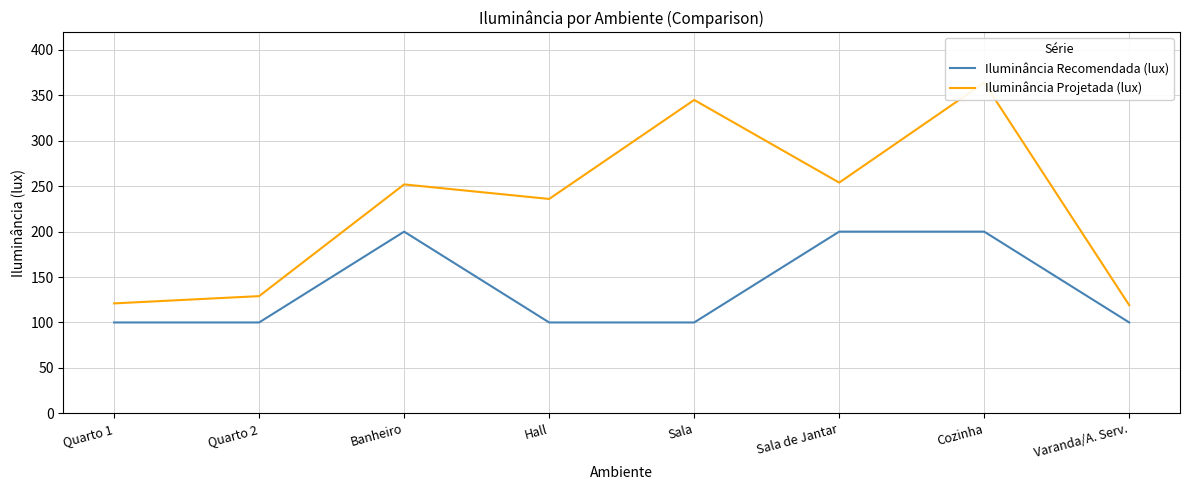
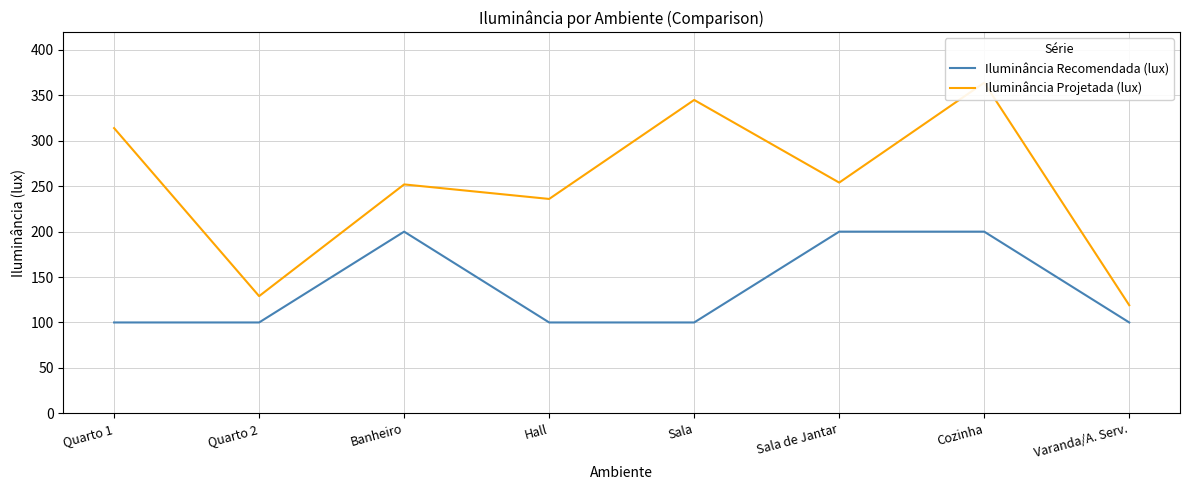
Iluminância Projetada (lux), Quarto 1: 120 -> 310
